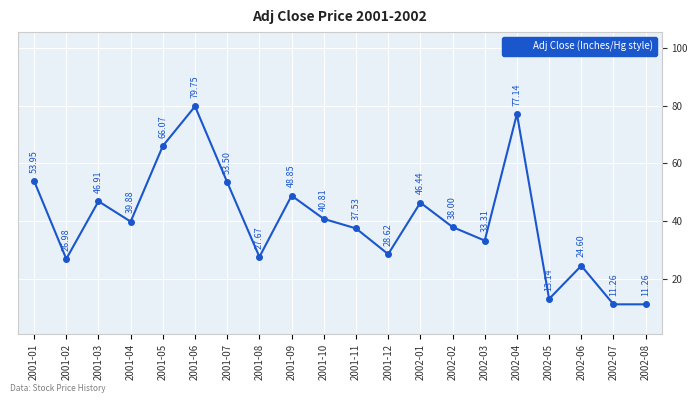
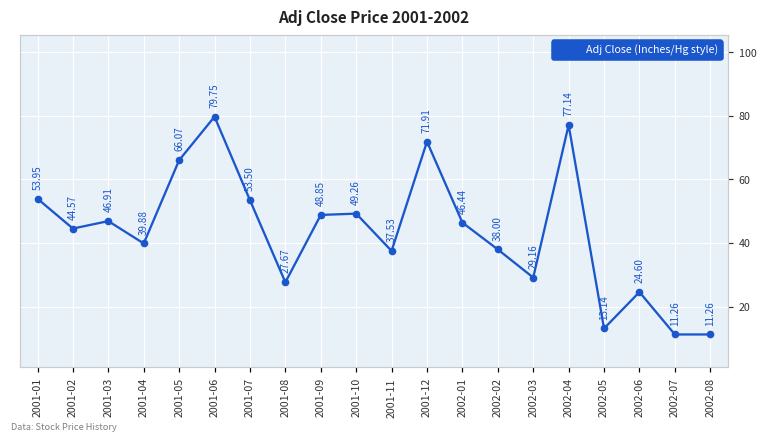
2001-02: 26.98 -> 44.57
2001-10: 40.81 -> 49.26
2001-12: 28.62 -> 71.91
2002-03: 33.31 -> 29.16
